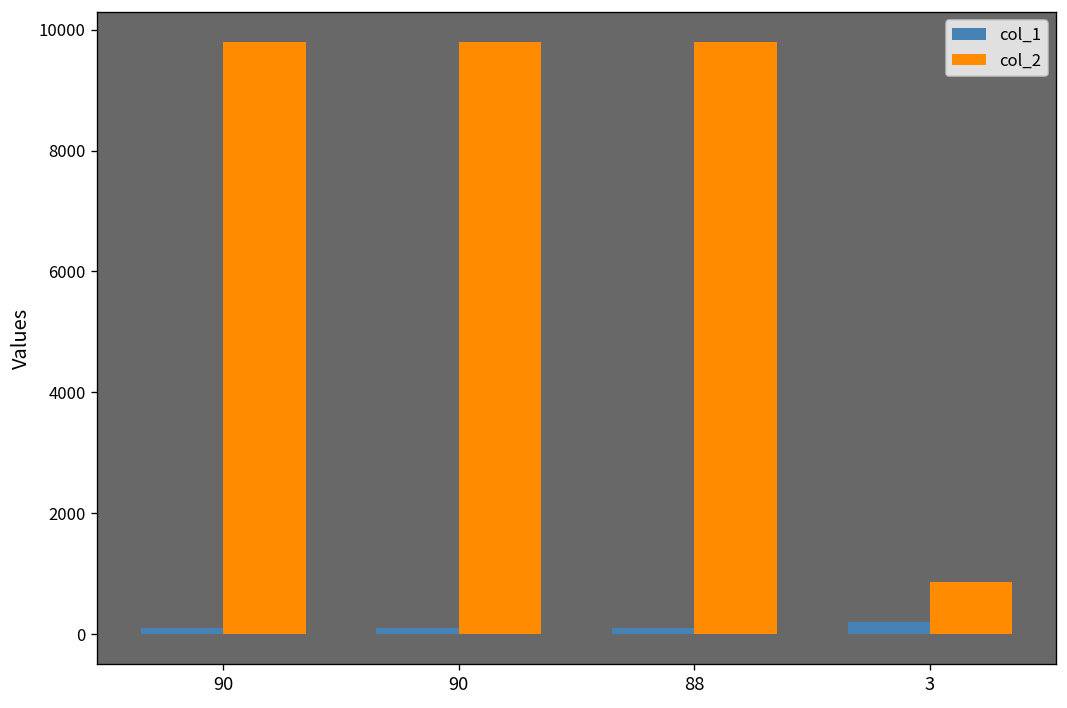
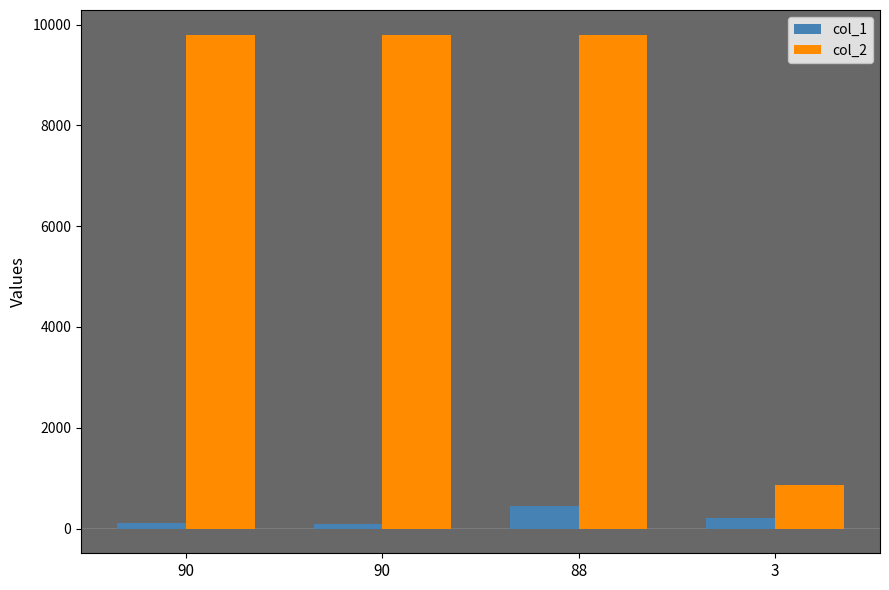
col_1, 88: 100 -> 400
